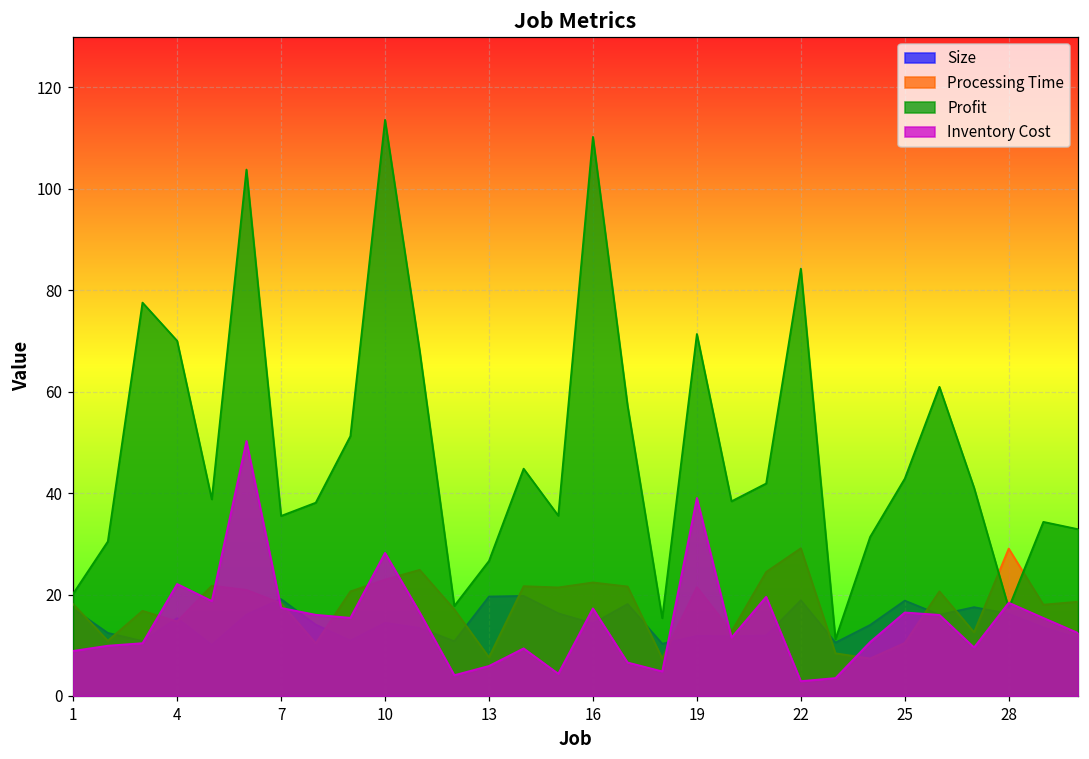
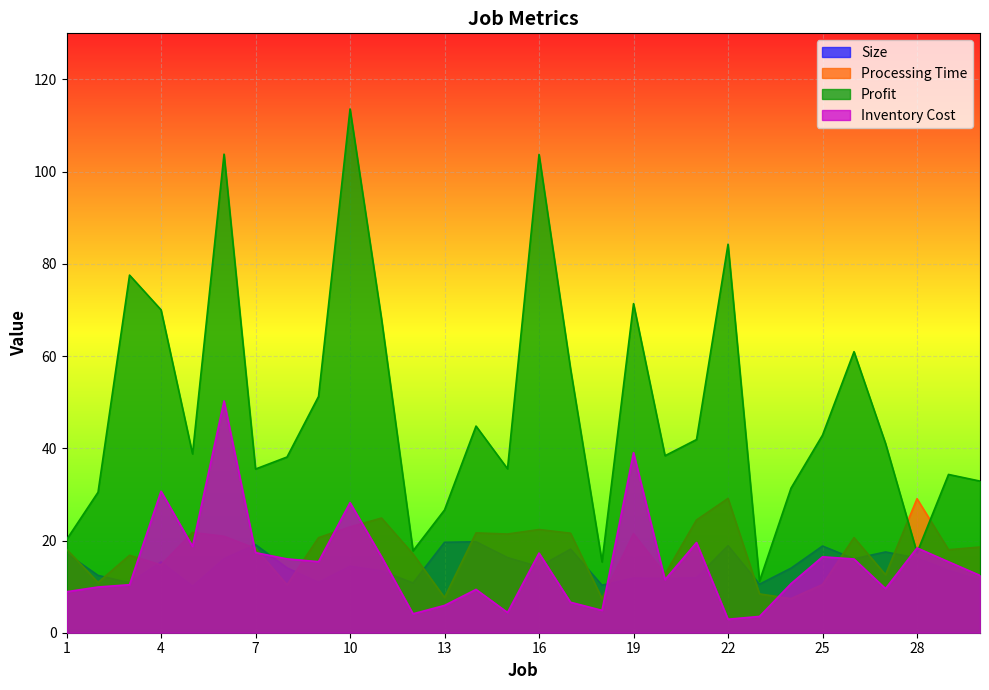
Inventory Cost, 4: 22 -> 31
Profit, 16: 110 -> 104
